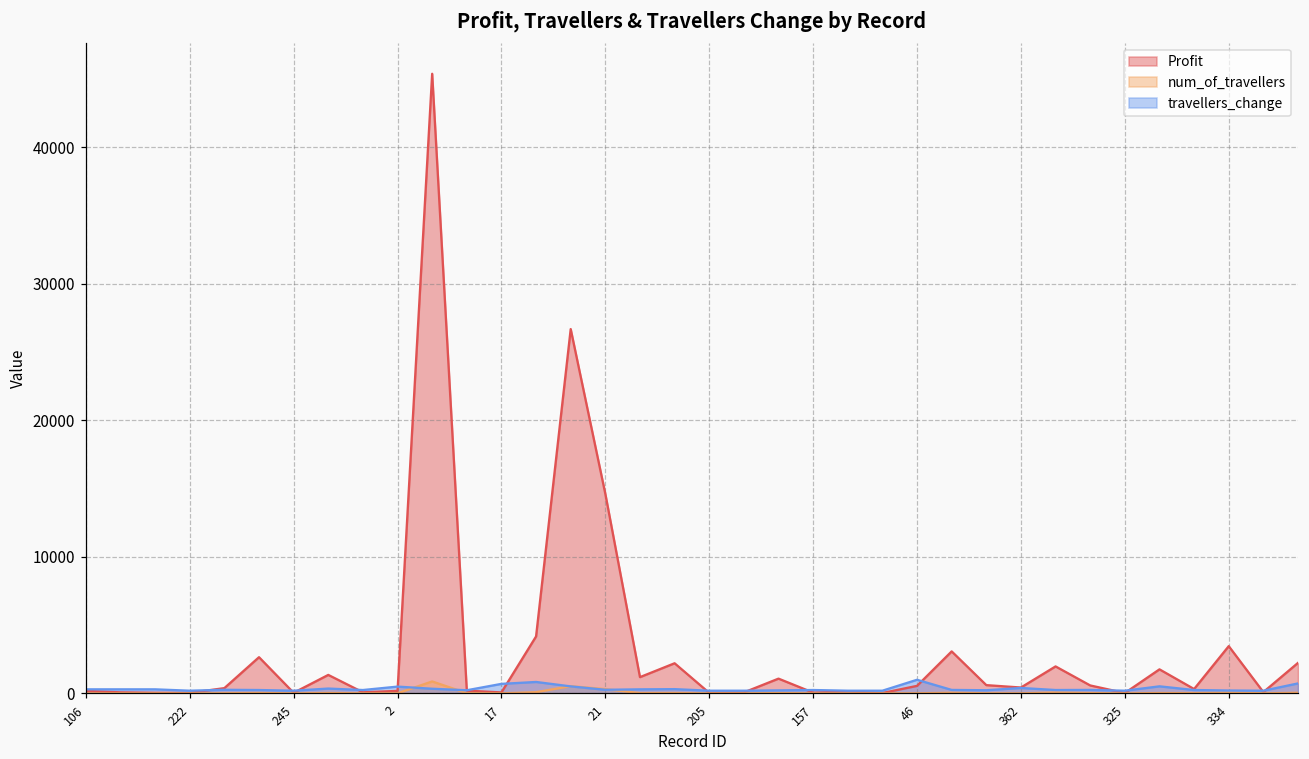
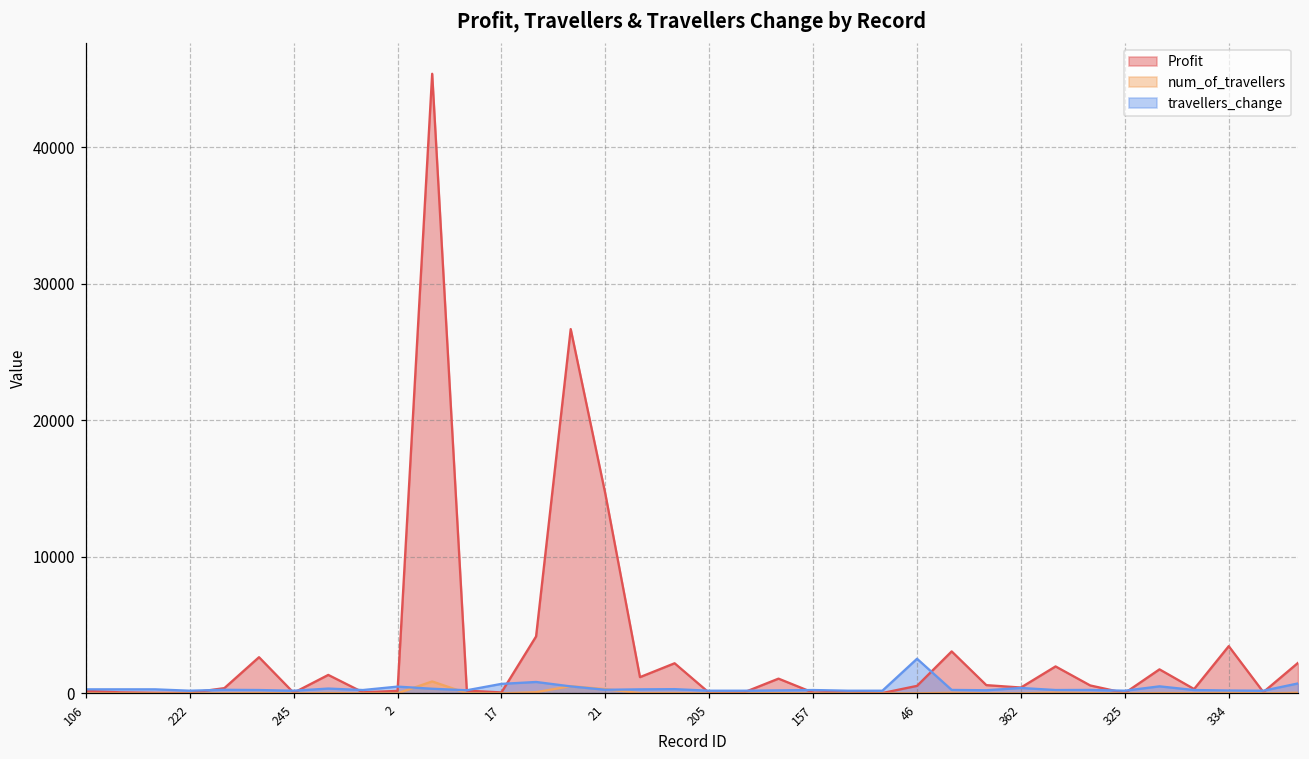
travellers_change, 46: 1000 -> 2500
